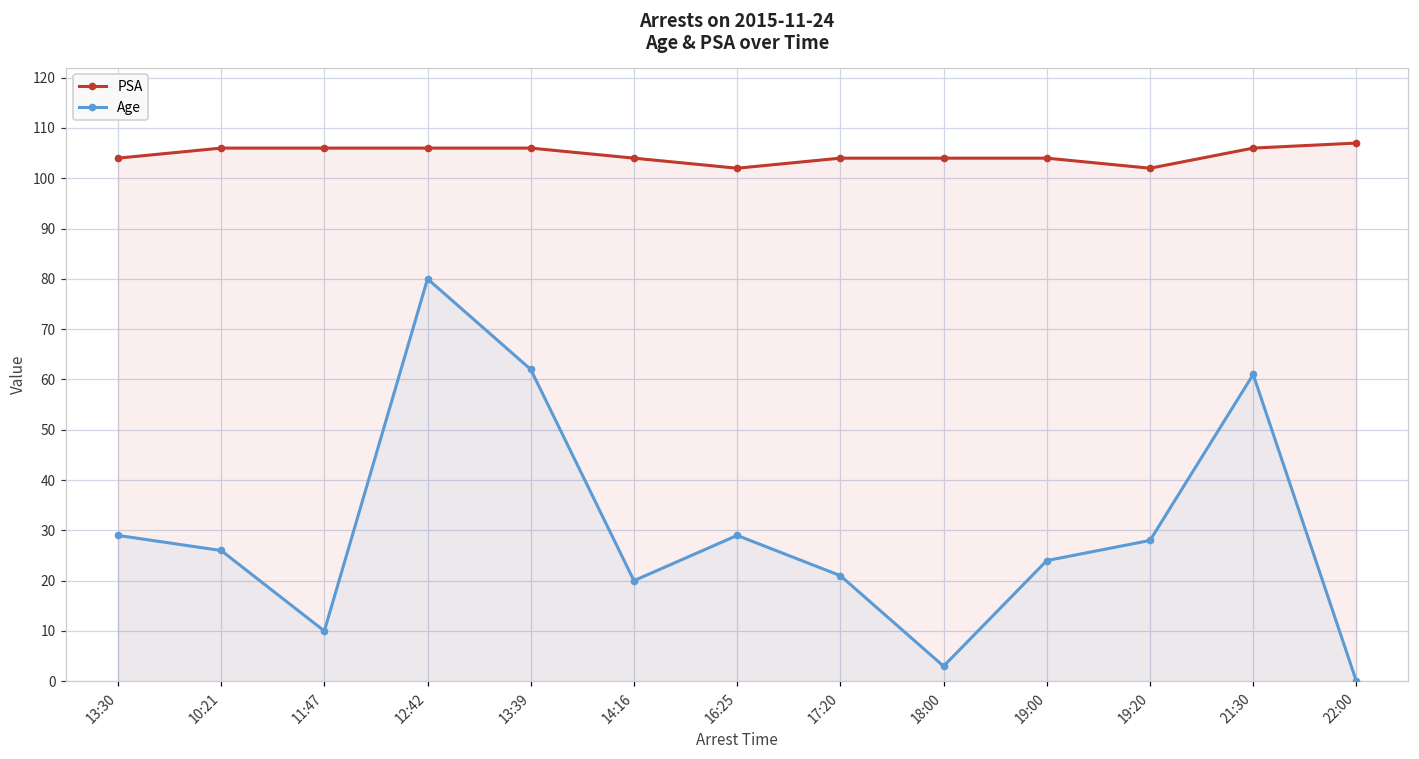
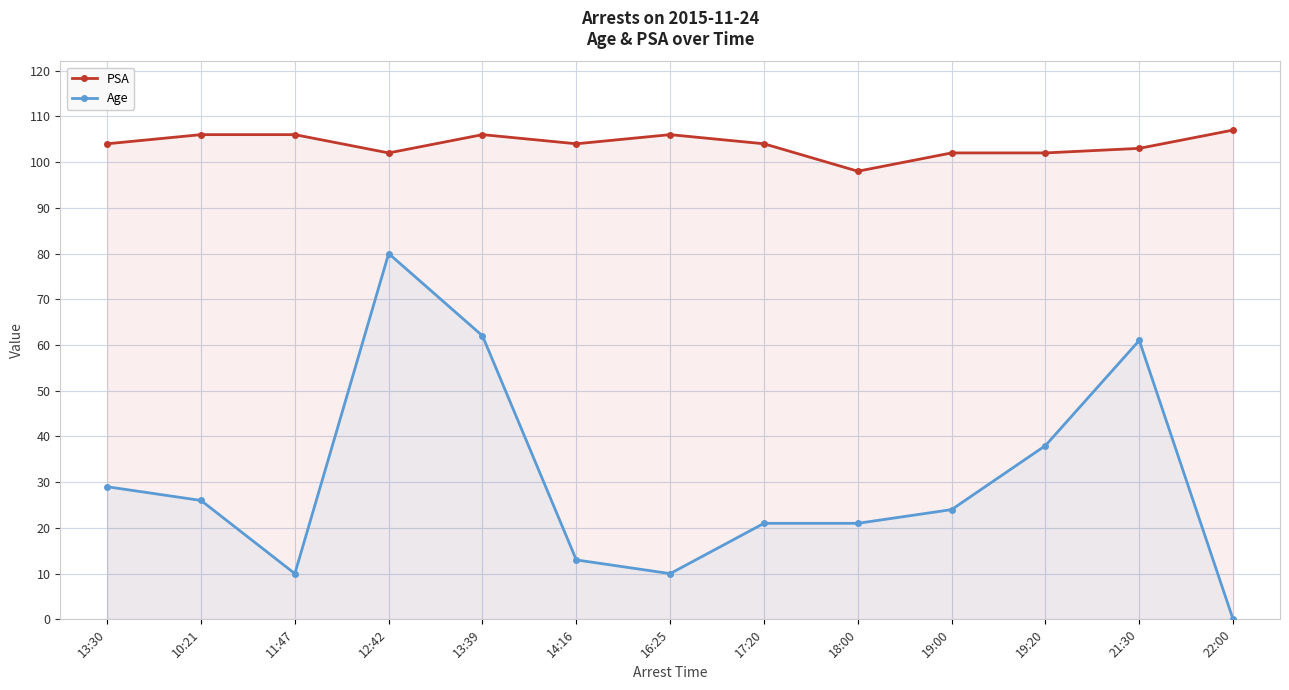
PSA, 12:42: 106 -> 102
Age, 14:16: 20 -> 13
PSA, 16:25: 102 -> 106
Age, 16:25: 29 -> 10
PSA, 18:00: 104 -> 98
Age, 18:00: 3 -> 21
PSA, 19:00: 104 -> 102
Age, 19:20: 28 -> 38
PSA, 21:30: 106 -> 103
